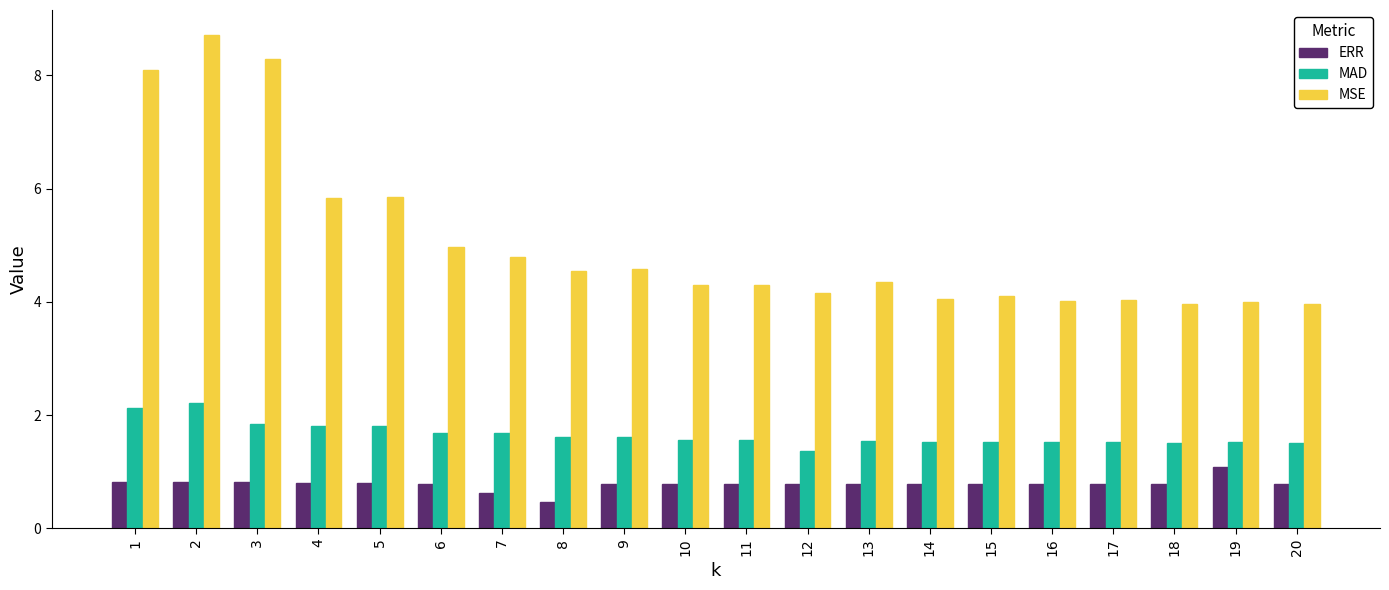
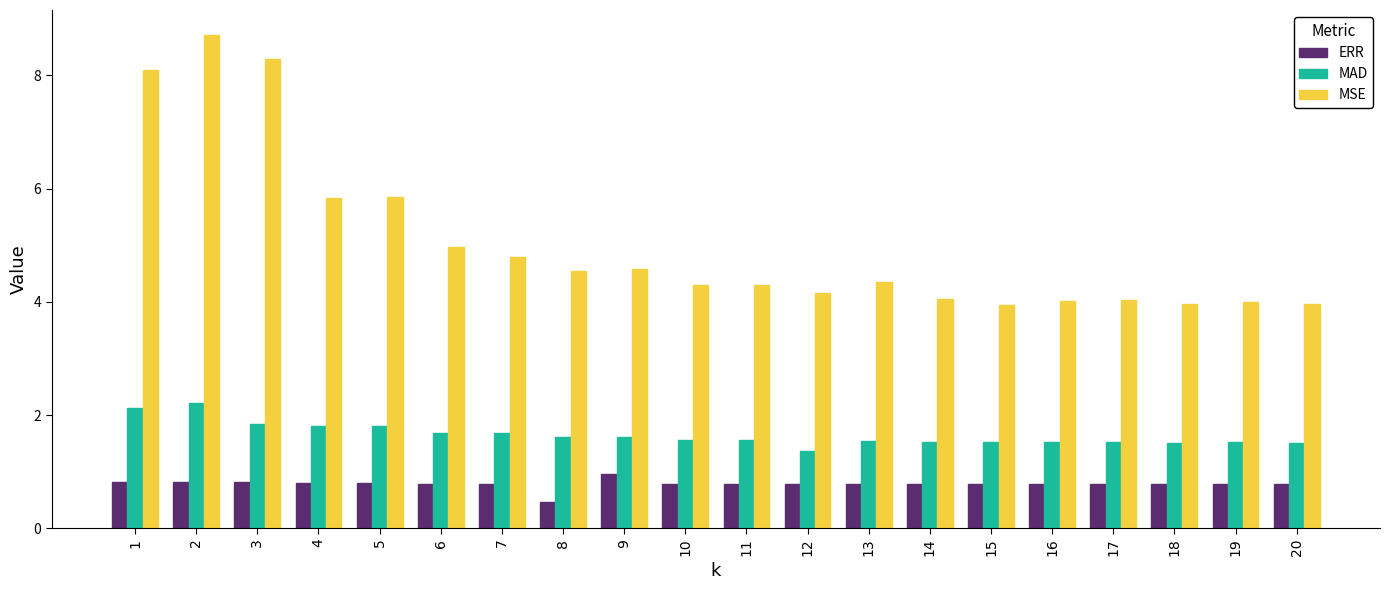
ERR, 7: 0.6 -> 0.8
ERR, 9: 0.8 -> 1.0
MSE, 15: 4.1 -> 3.9
ERR, 19: 1.1 -> 0.8
